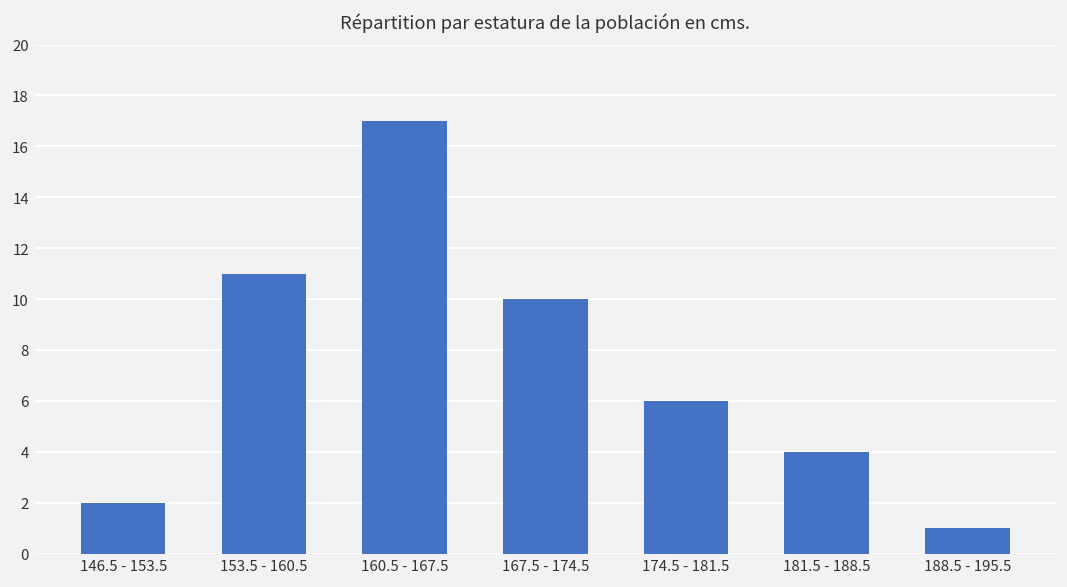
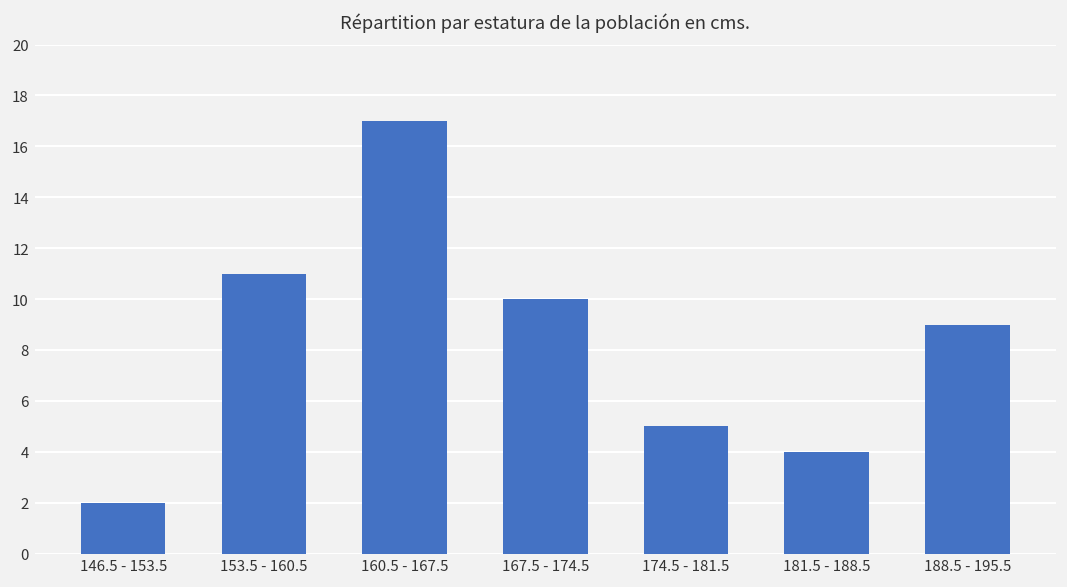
174.5 - 181.5: 6 -> 5
188.5 - 195.5: 1 -> 9
